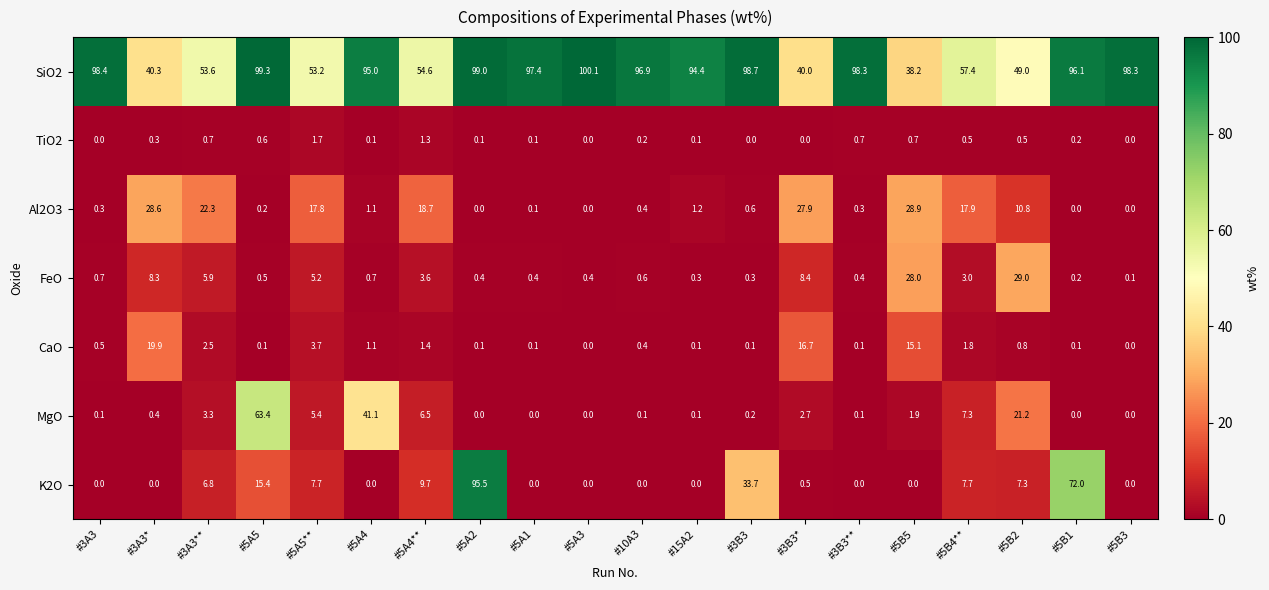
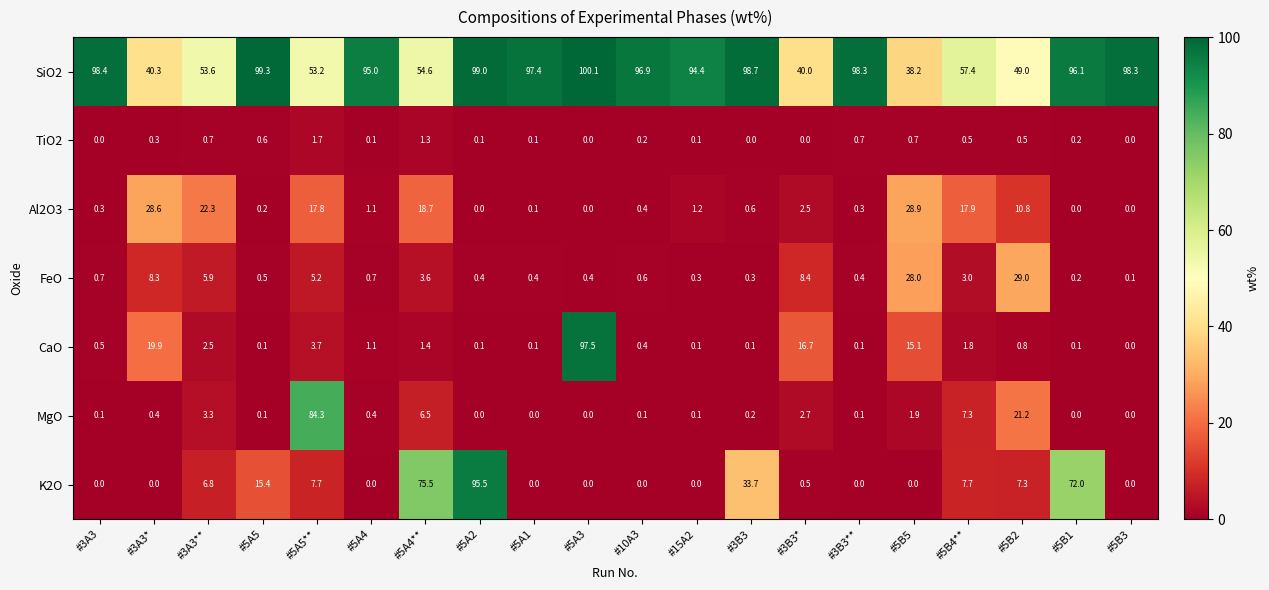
Al2O3, #3B3*: 27.9 -> 2.5
CaO, #5A3: 0.0 -> 97.5
MgO, #5A5: 63.4 -> 0.1
MgO, #5A5**: 5.4 -> 84.3
MgO, #5A4: 41.1 -> 0.4
K2O, #5A4**: 9.7 -> 75.5
